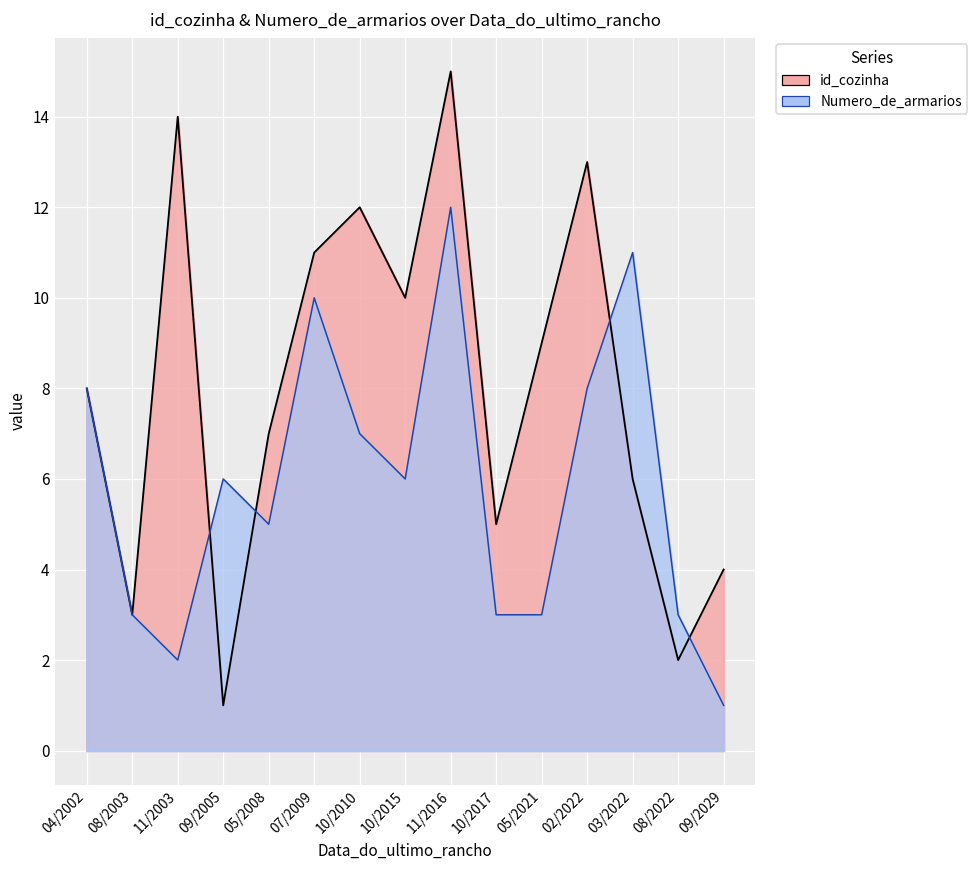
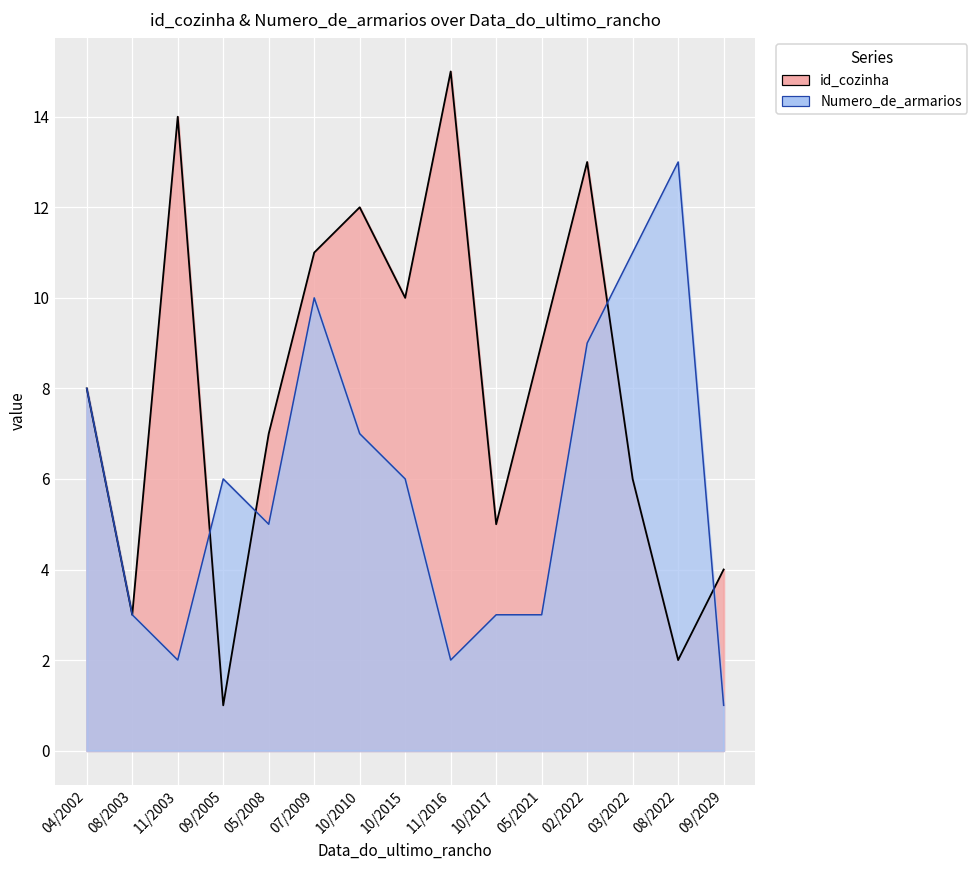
Numero_de_armarios, 11/2016: 12 -> 2
Numero_de_armarios, 02/2022: 8 -> 9
Numero_de_armarios, 08/2022: 3 -> 13
